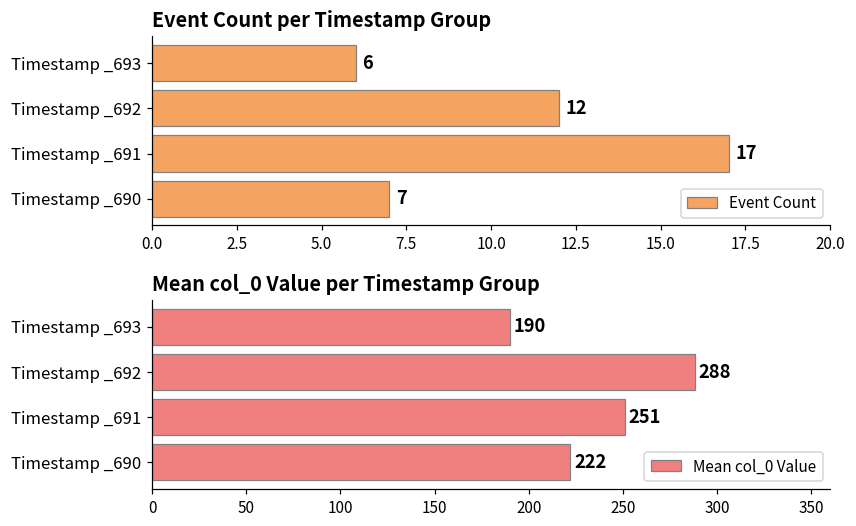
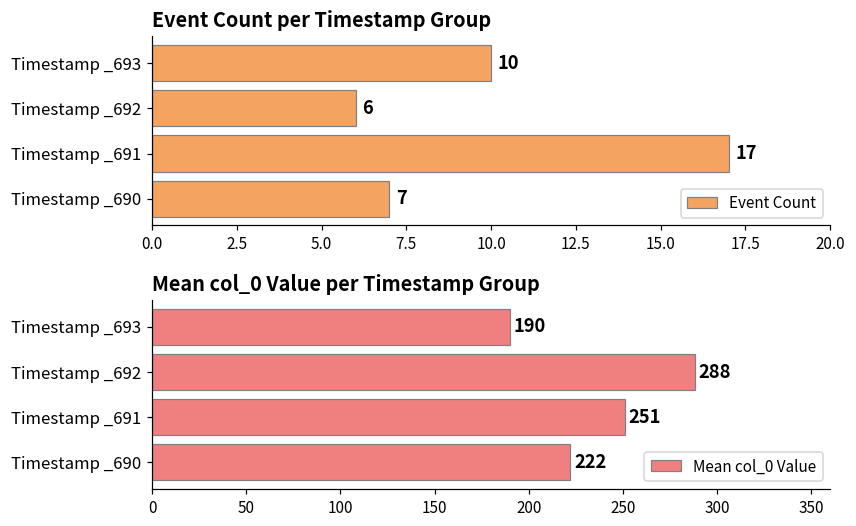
Event Count per Timestamp Group, Timestamp _693: 6 -> 10
Event Count per Timestamp Group, Timestamp _692: 12 -> 6
